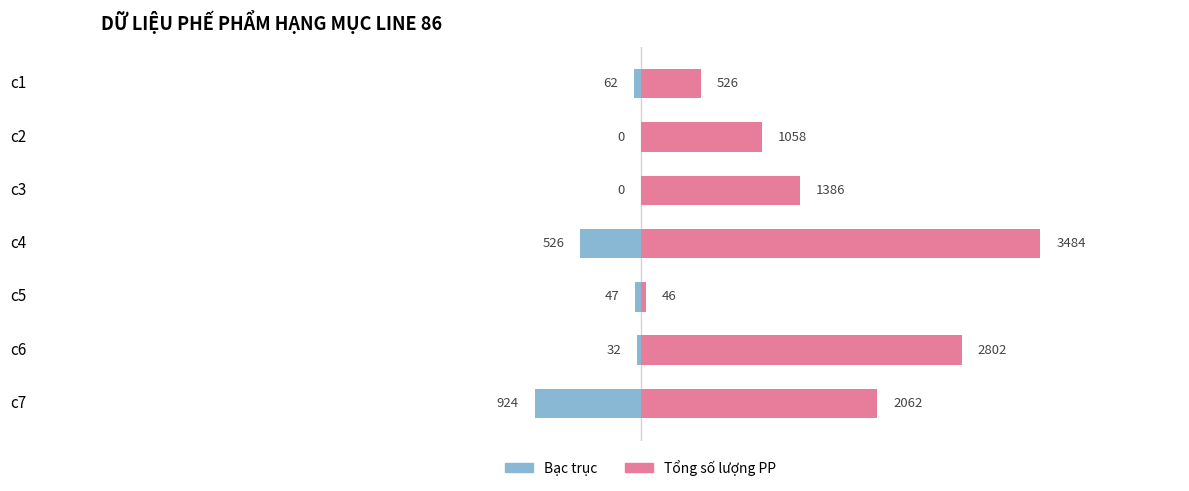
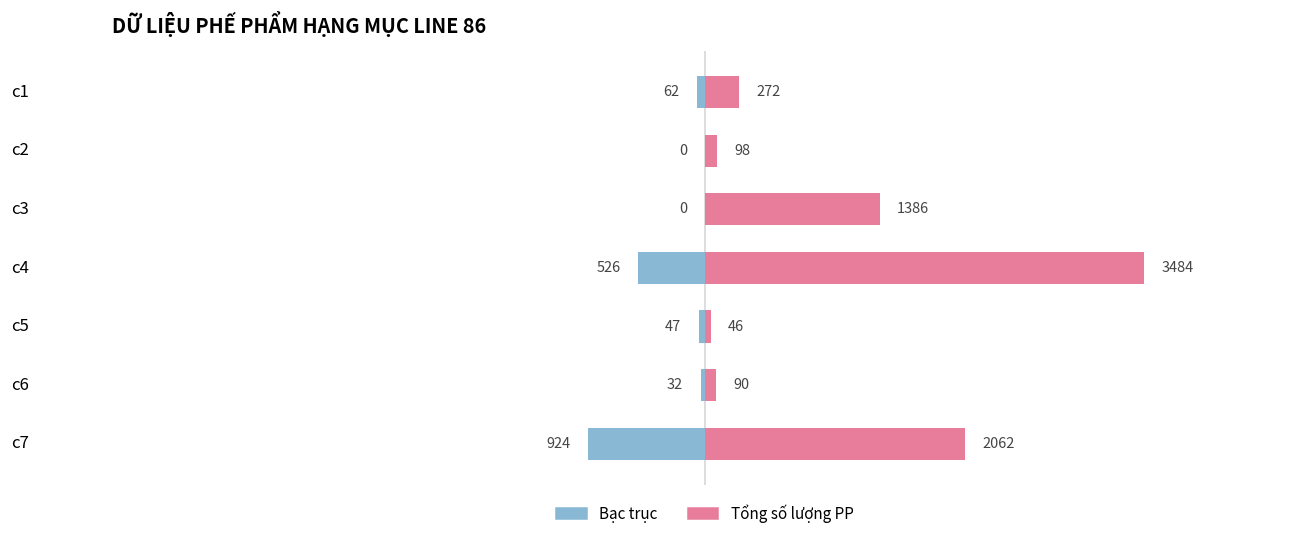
Tổng số lượng PP, c1: 526 -> 272
Tổng số lượng PP, c2: 1058 -> 98
Tổng số lượng PP, c6: 2802 -> 90
